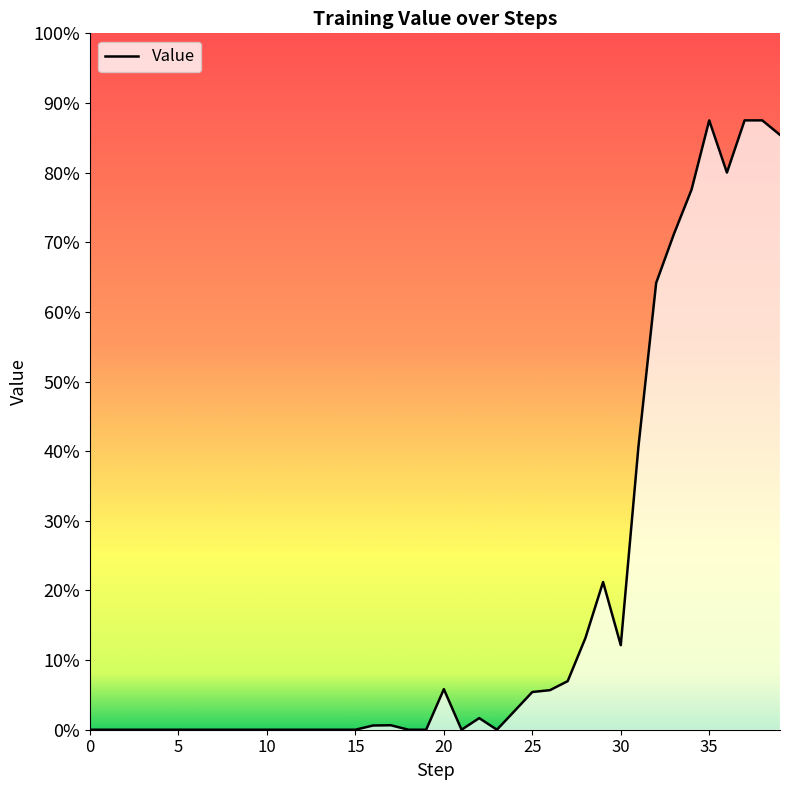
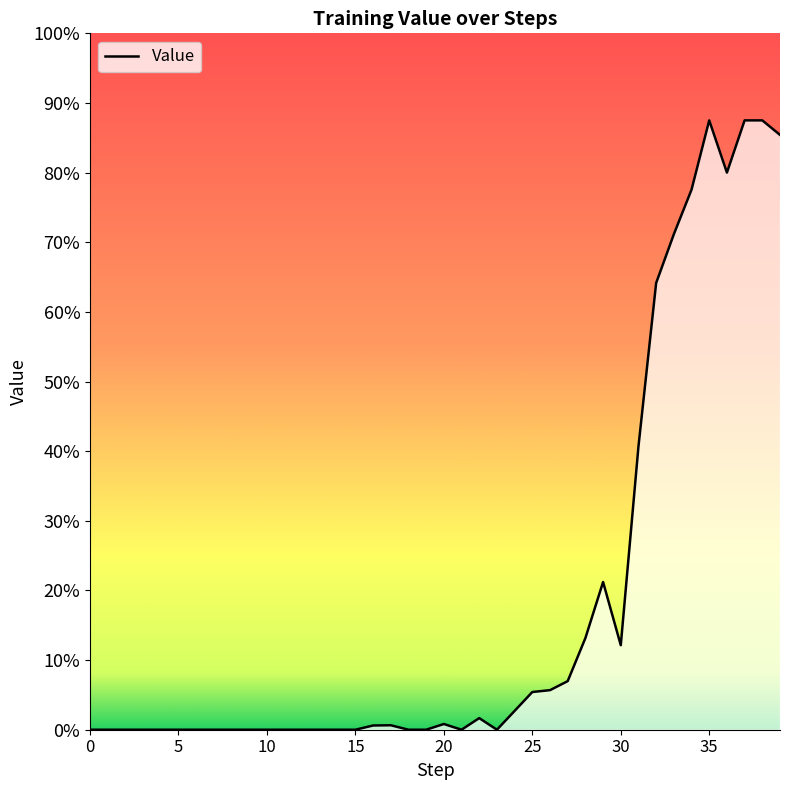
20: 6% -> 1%
